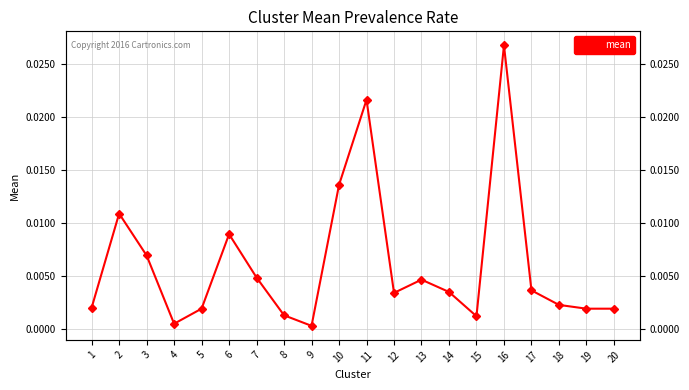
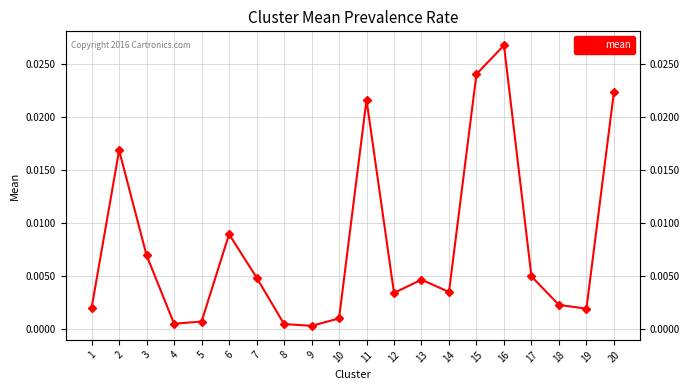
2: 0.0109 -> 0.0169
5: 0.0019 -> 0.0007
8: 0.0013 -> 0.0005
10: 0.0136 -> 0.0010
15: 0.0012 -> 0.0240
17: 0.0037 -> 0.0050
20: 0.0019 -> 0.0224
